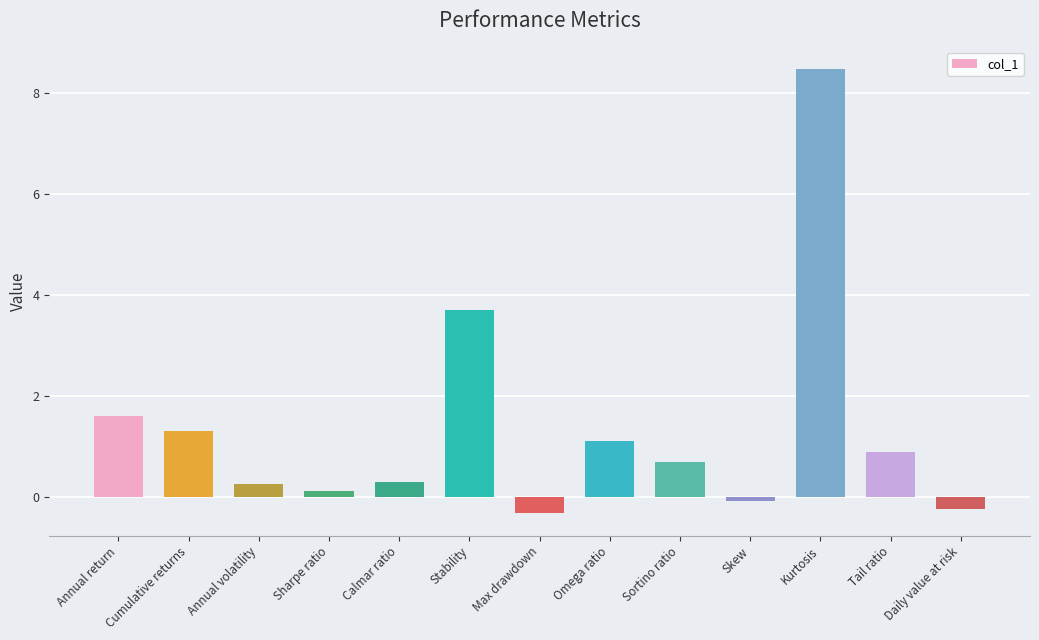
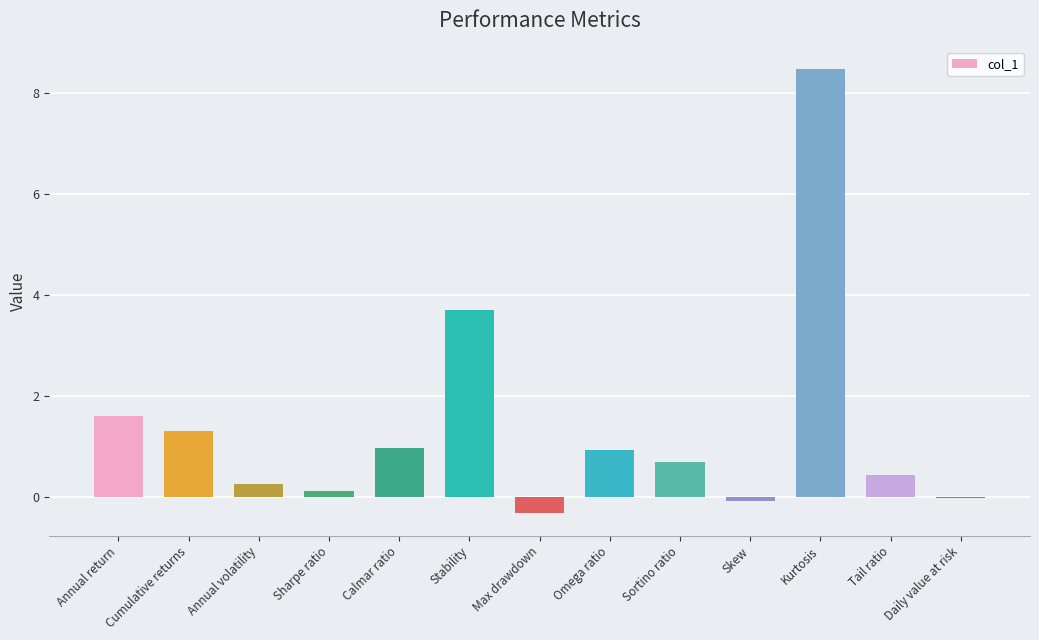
Calmar ratio: 0.3 -> 1.0
Omega ratio: 1.1 -> 0.9
Tail ratio: 0.9 -> 0.4
Daily value at risk: -0.2 -> 0.0
